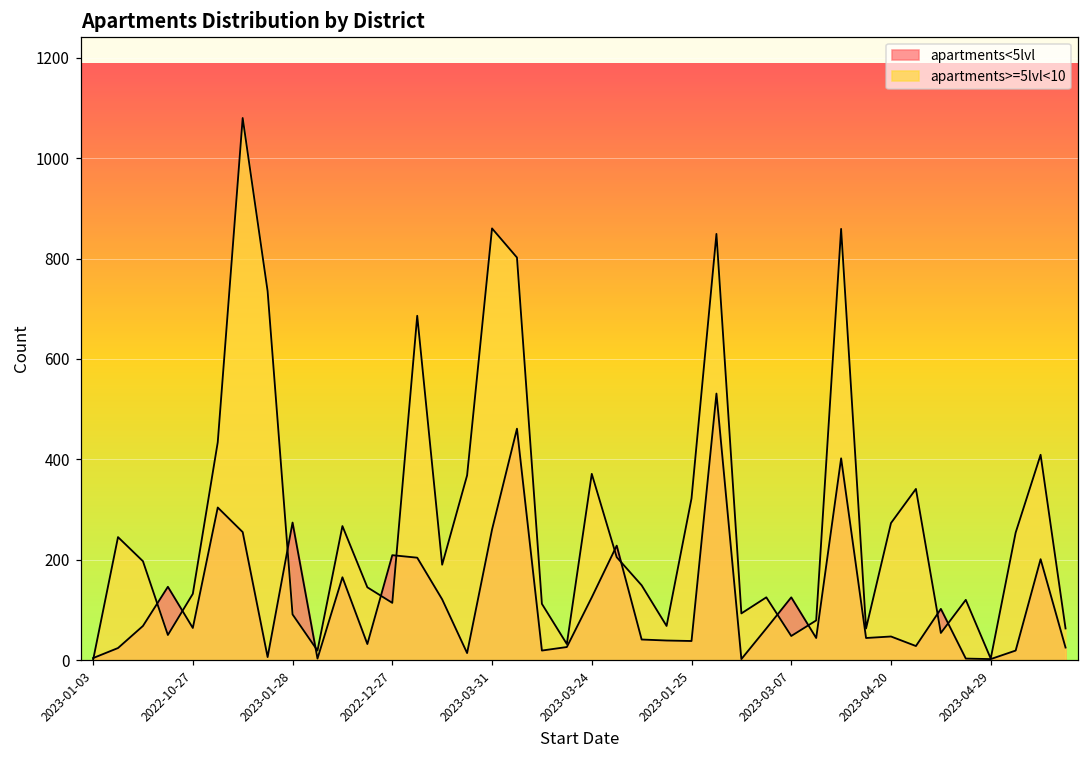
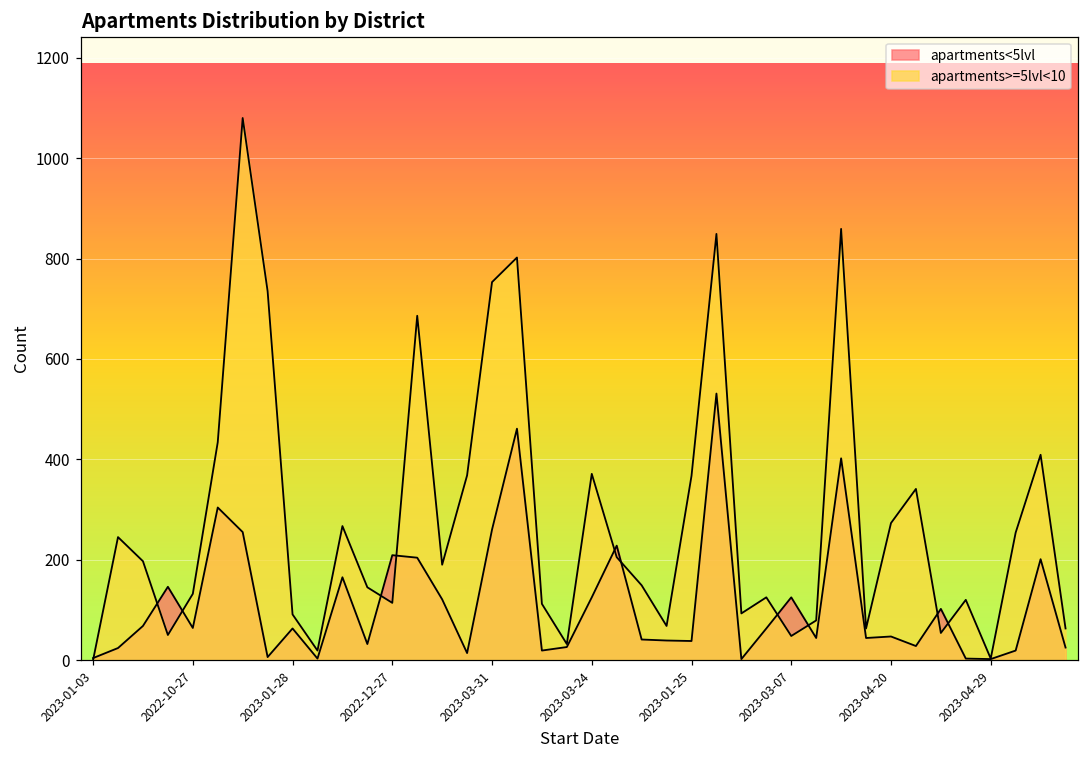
apartments<5lvl, 2023-01-28: 270 -> 60
apartments>=5lvl<10, 2023-03-31: 860 -> 750
apartments>=5lvl<10, 2023-01-25: 320 -> 370
